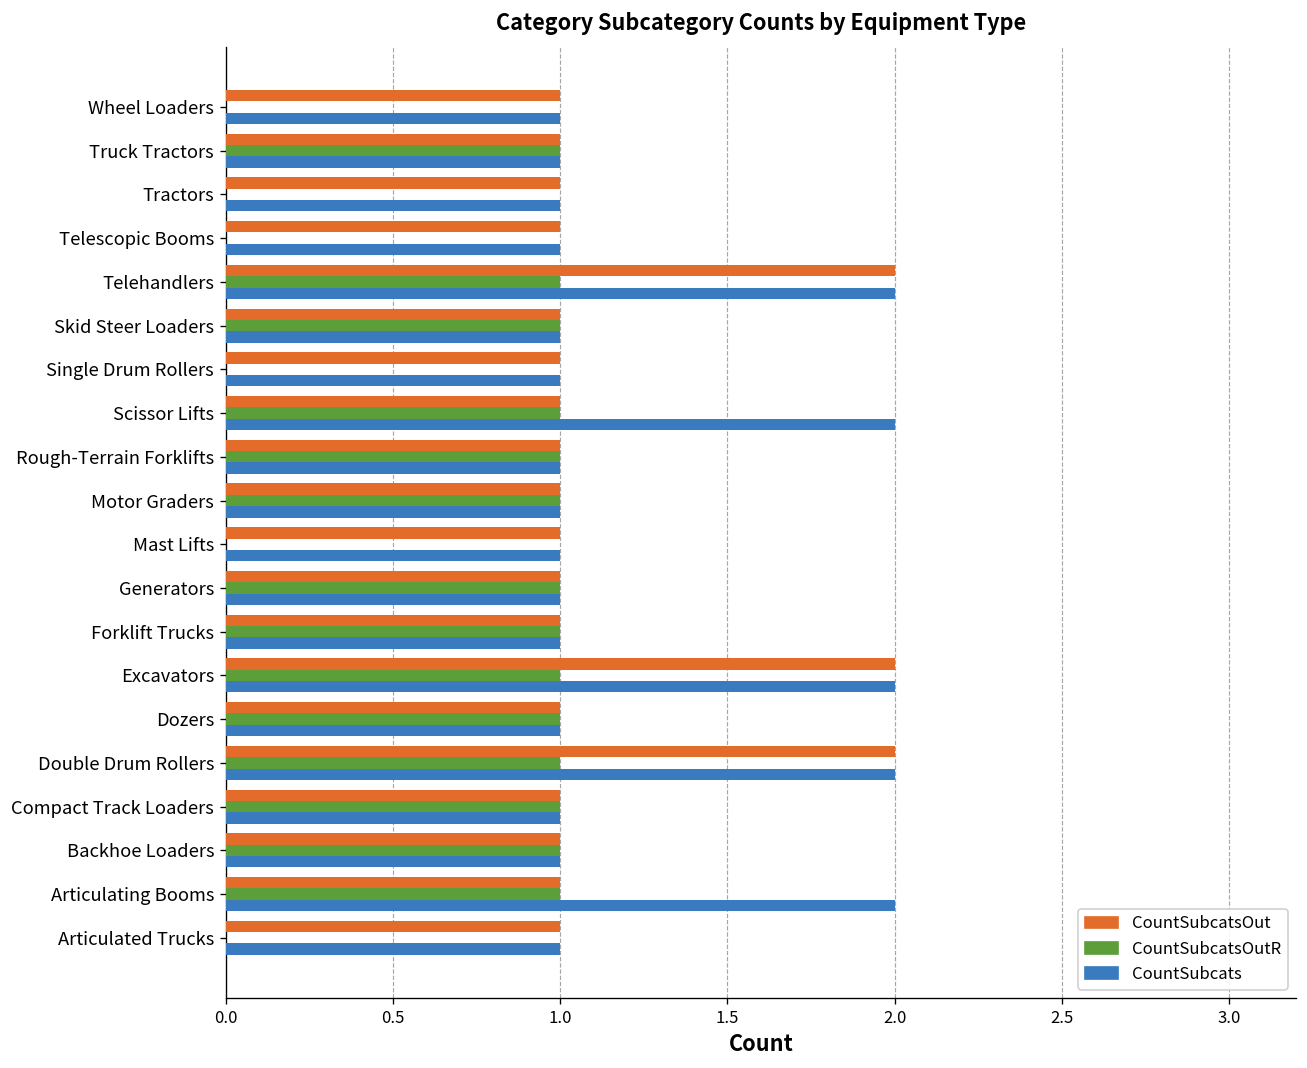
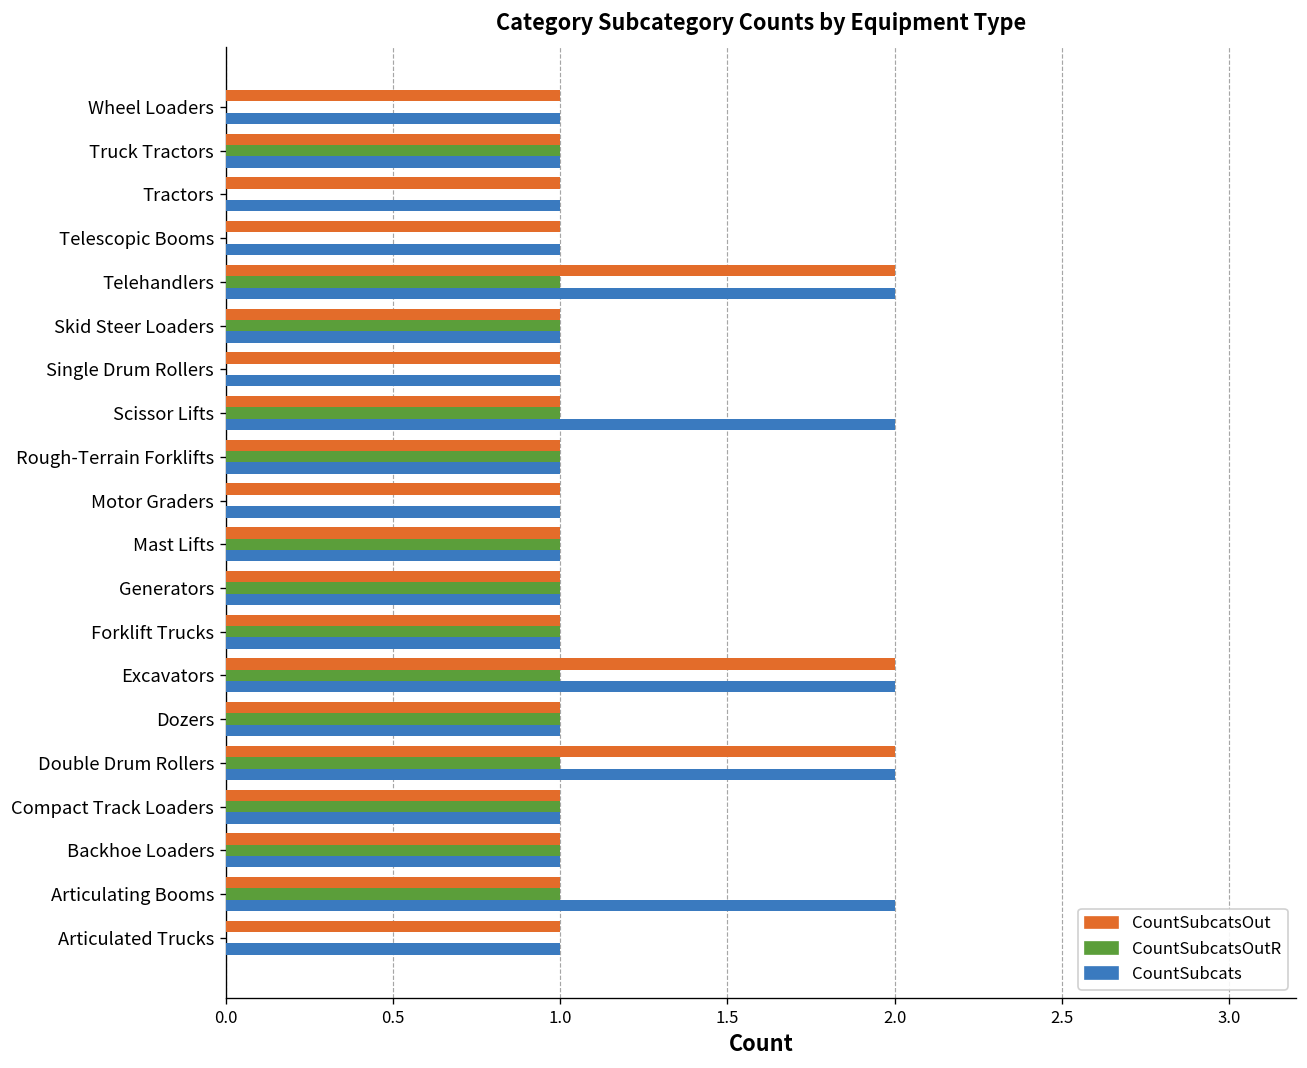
CountSubcatsOutR, Motor Graders: 1 -> 0
CountSubcatsOutR, Mast Lifts: 0 -> 1
